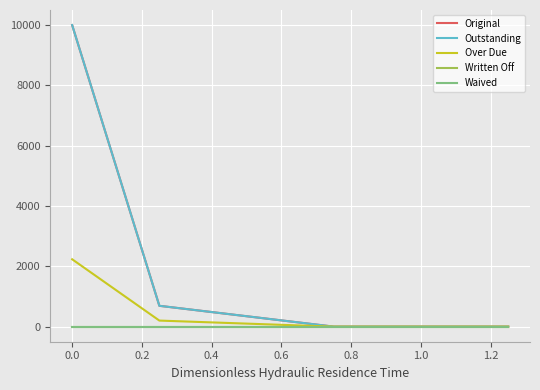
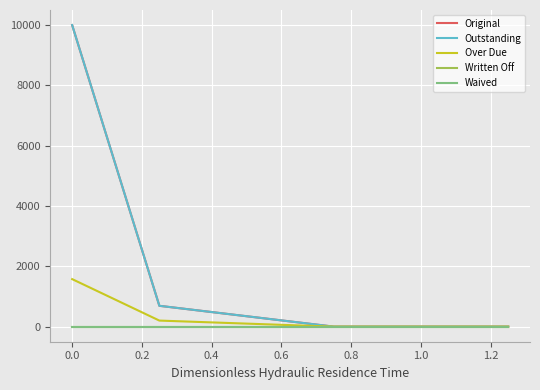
Over Due, 0.0: 2200 -> 1600
